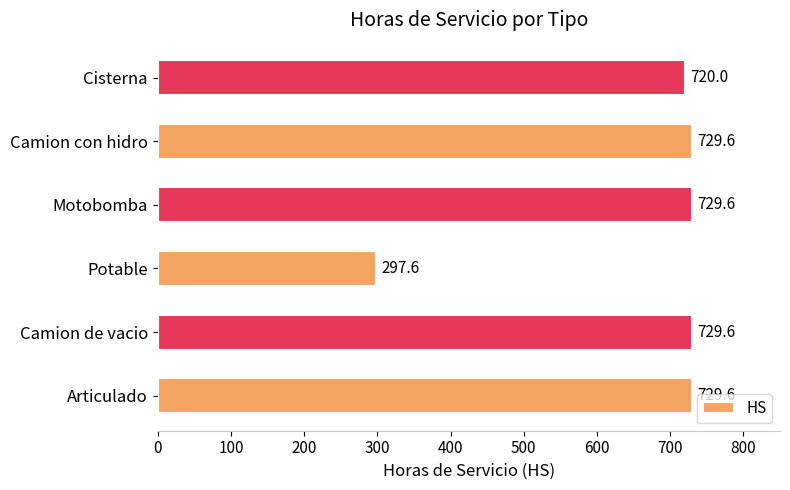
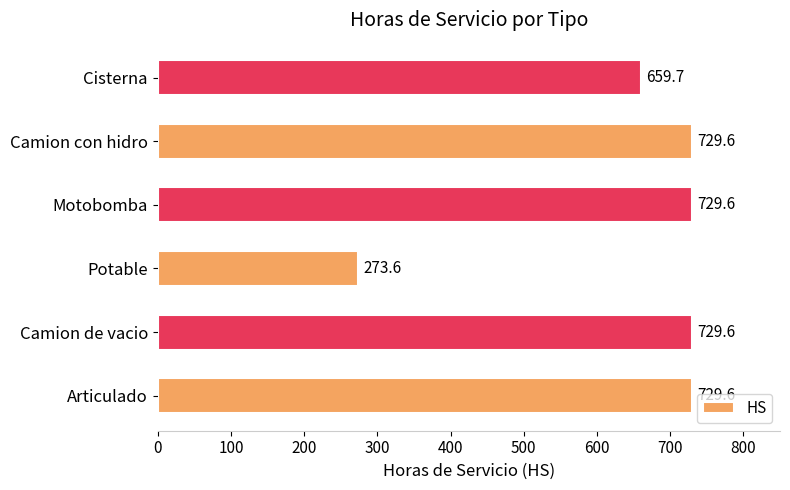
Cisterna: 720.0 -> 659.7
Potable: 297.6 -> 273.6
